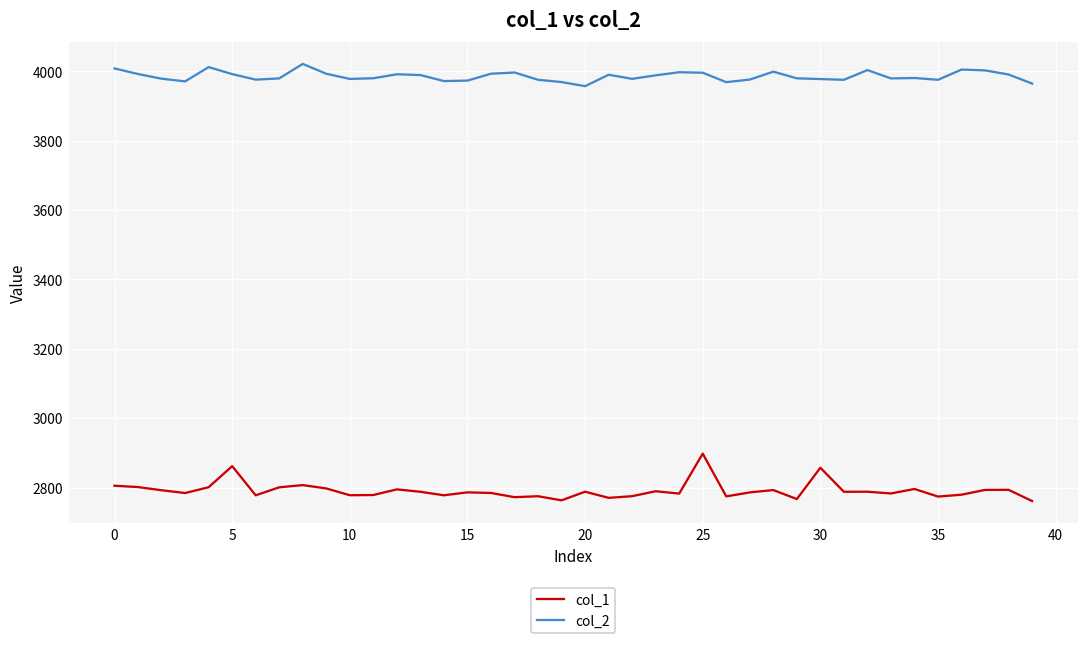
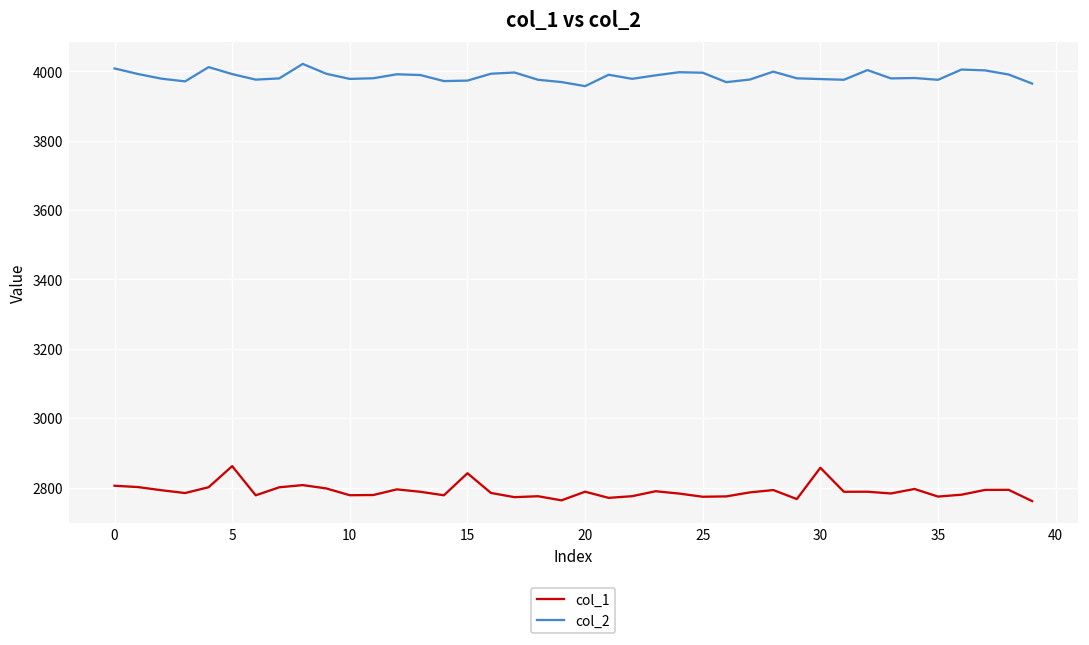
col_1, 15: 2790 -> 2840
col_1, 25: 2900 -> 2770
